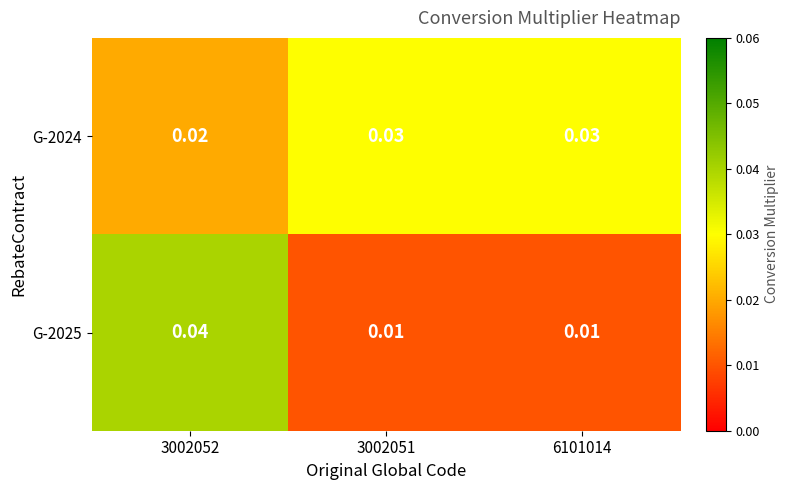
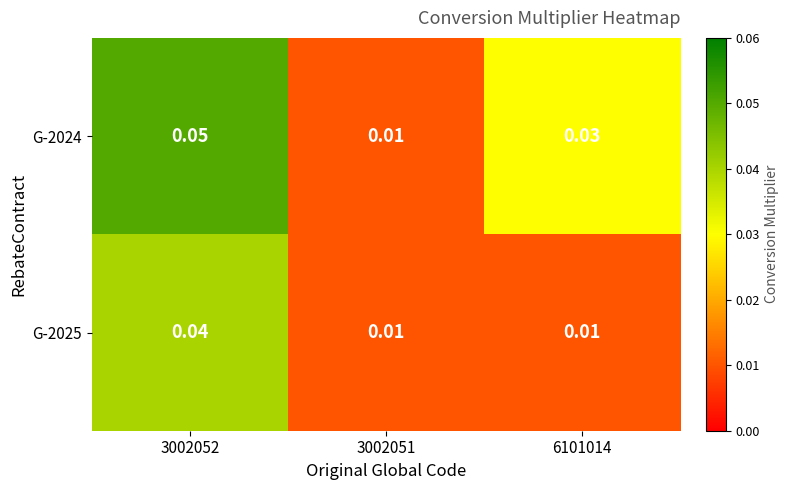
G-2024, 3002052: 0.02 -> 0.05
G-2024, 3002051: 0.03 -> 0.01
